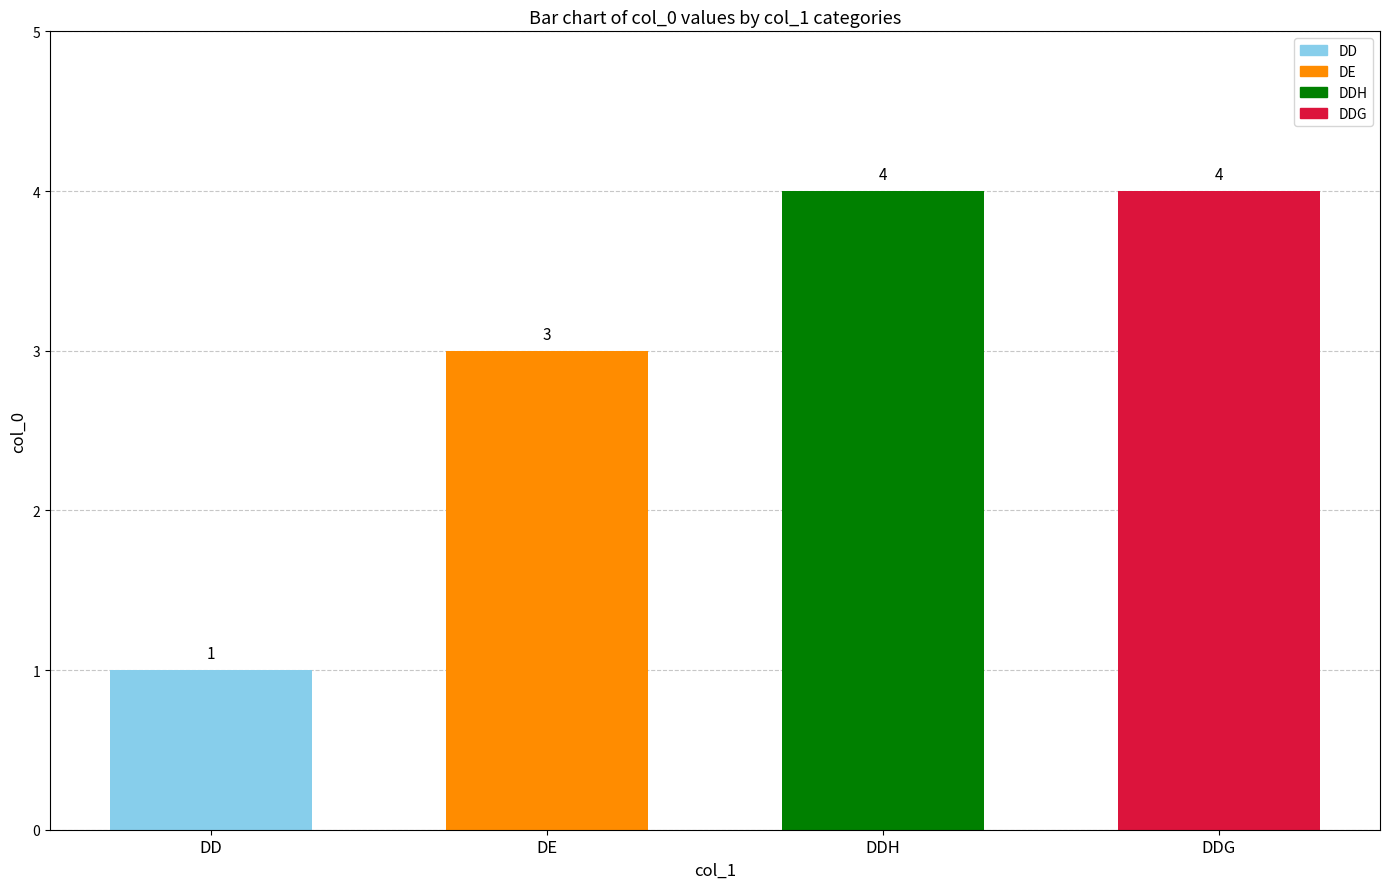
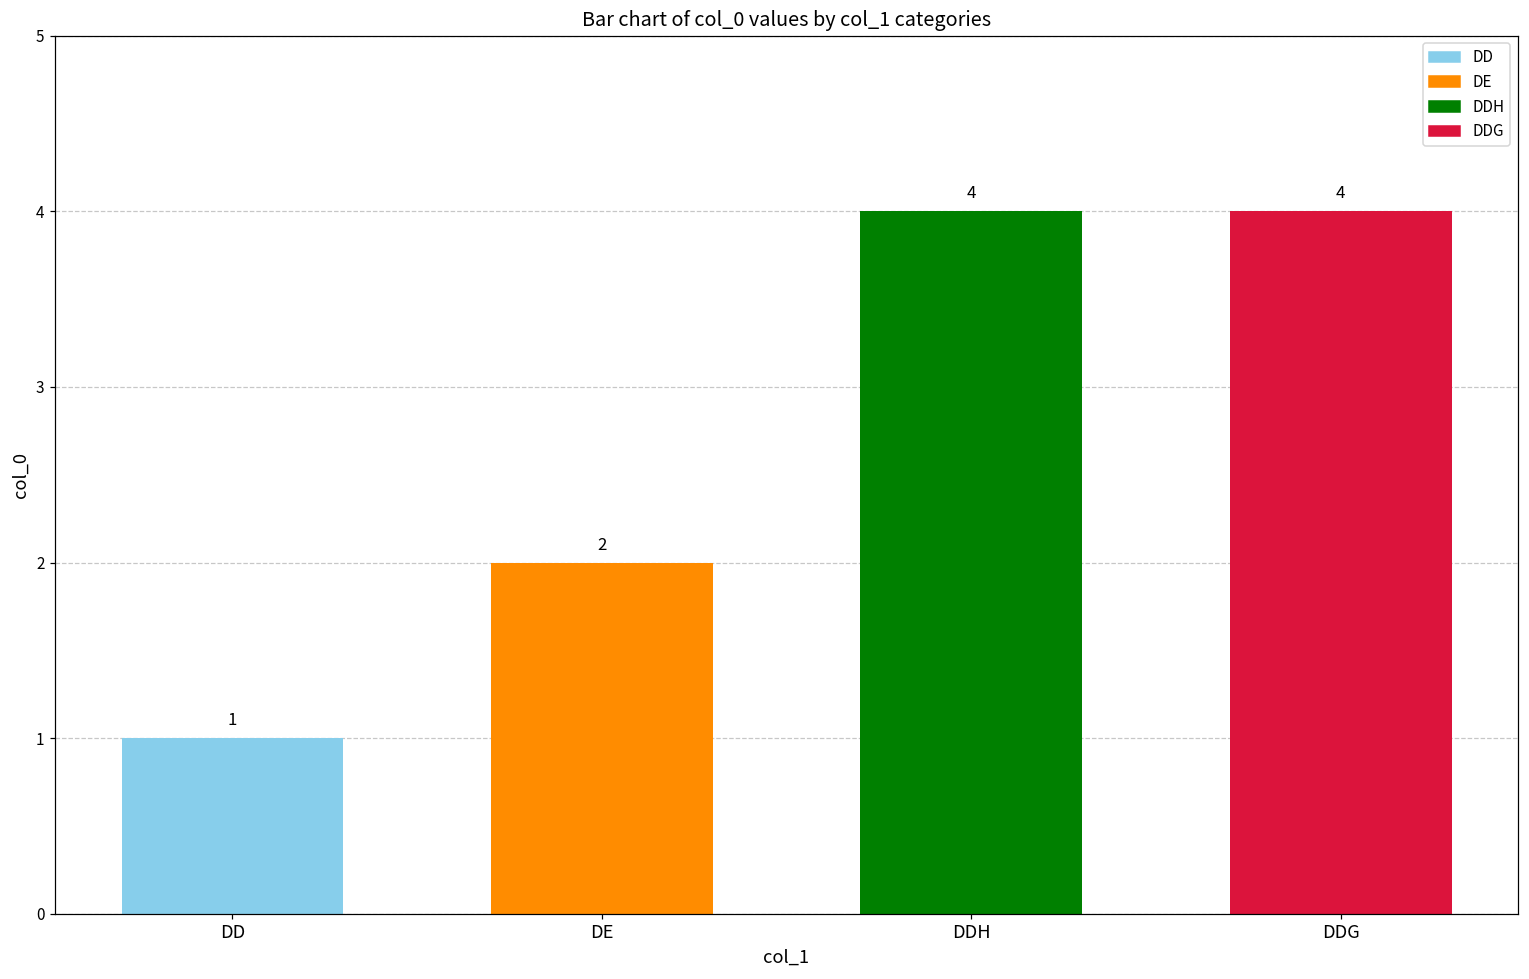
DE: 3 -> 2
